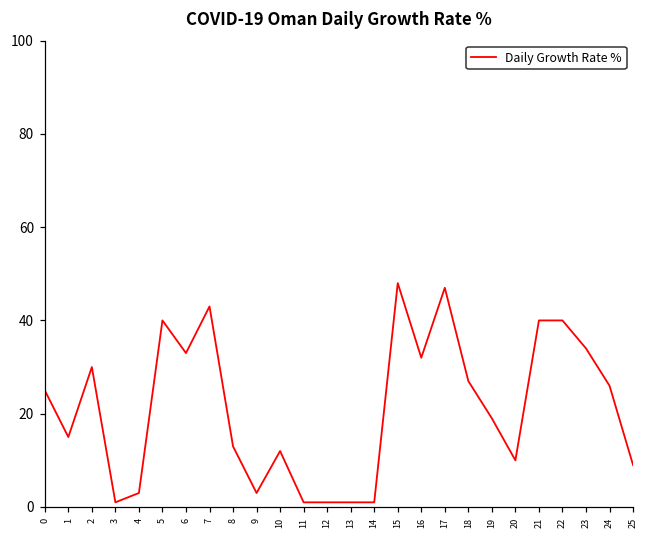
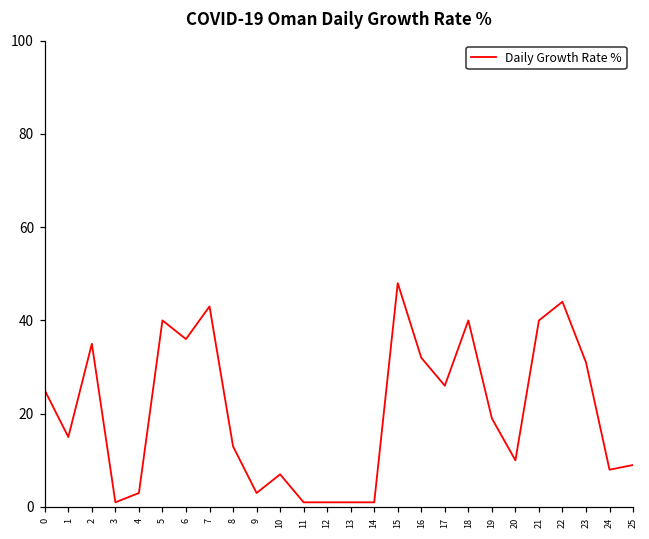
2: 30 -> 35
6: 33 -> 36
10: 12 -> 7
17: 47 -> 26
18: 27 -> 40
22: 40 -> 44
23: 34 -> 31
24: 26 -> 8
